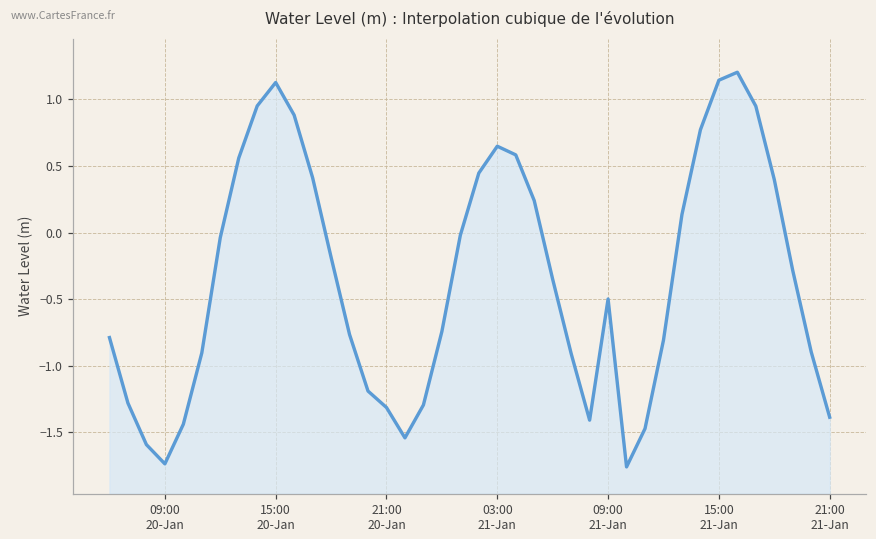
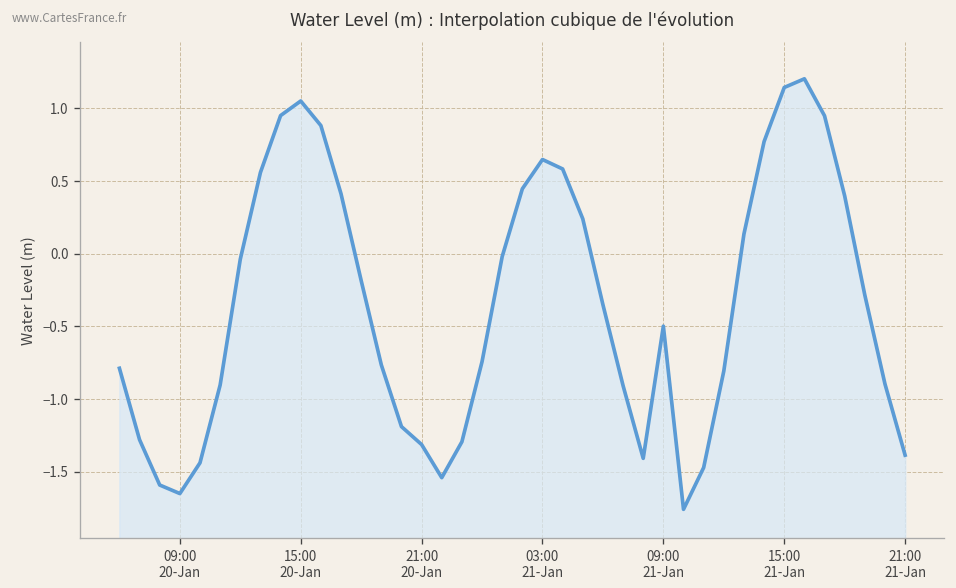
09:00 20-Jan: -1.74 -> -1.65
15:00 20-Jan: 1.13 -> 1.05
